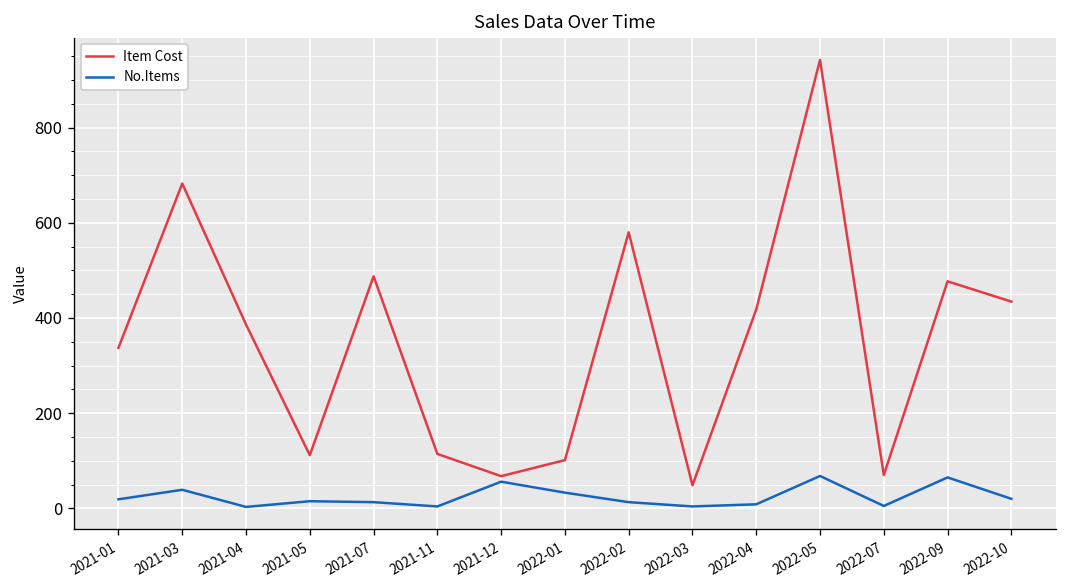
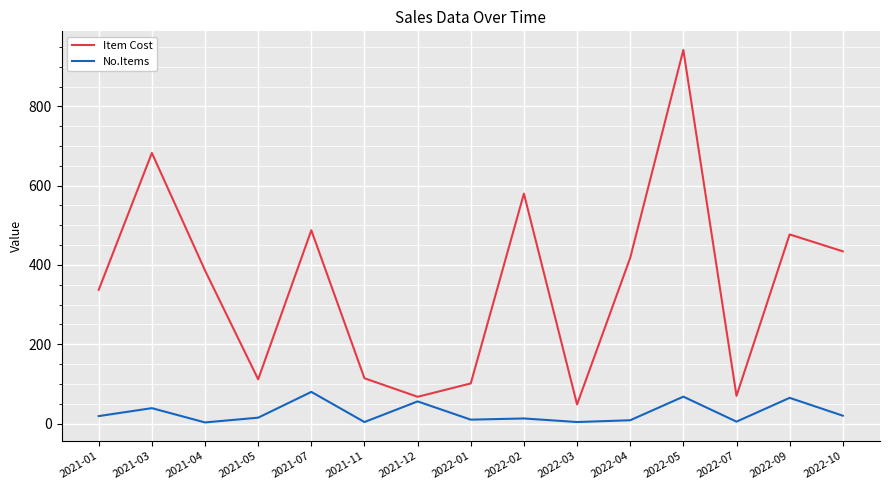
No.Items, 2021-07: 10 -> 80
No.Items, 2022-01: 30 -> 10
